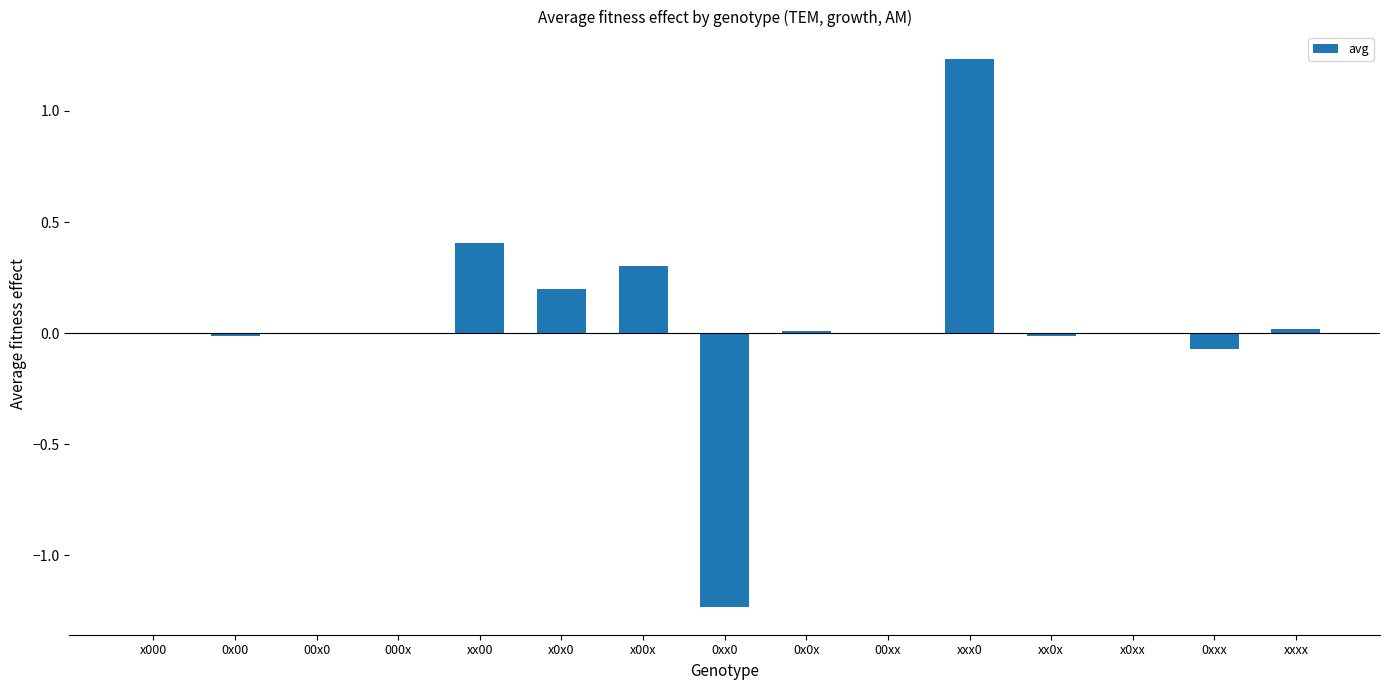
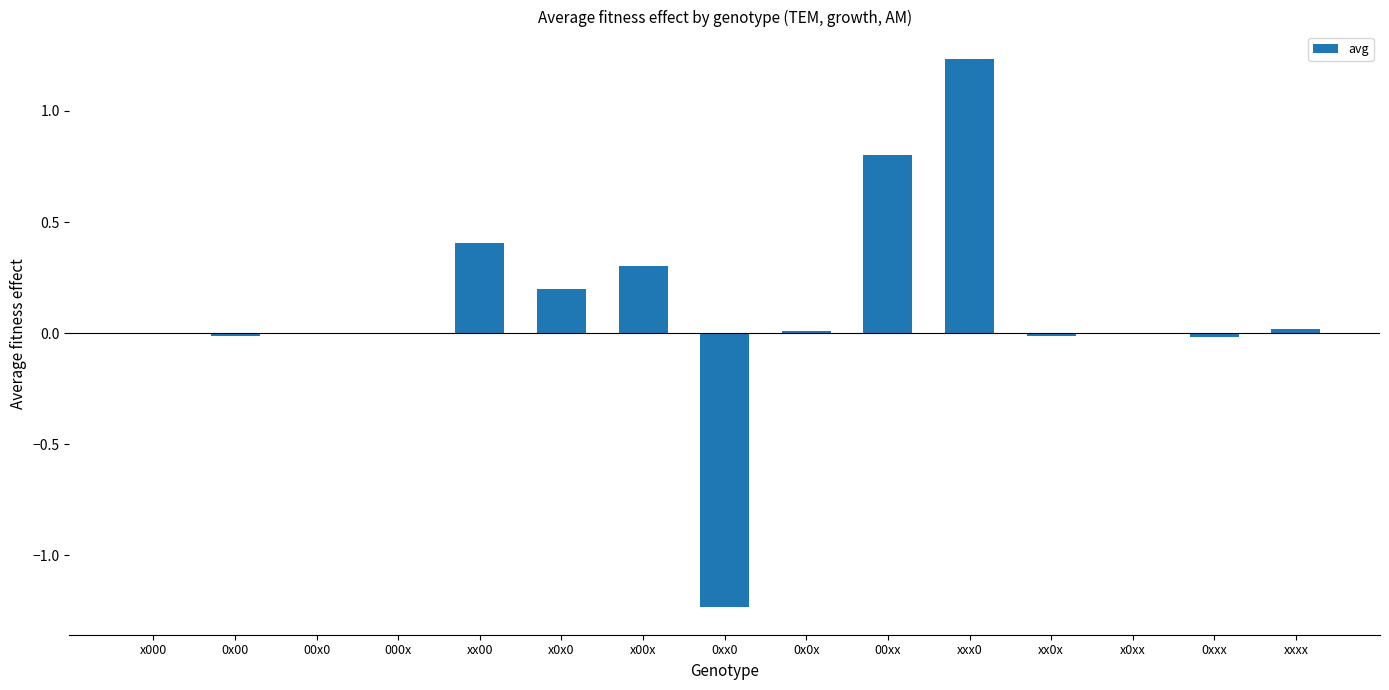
00xx: 0.0 -> 0.8
0xxx: -0.07 -> -0.02
